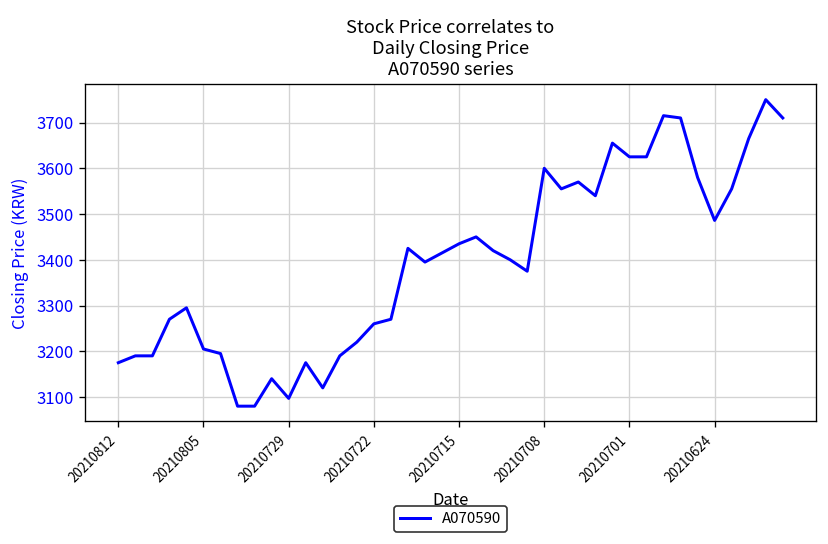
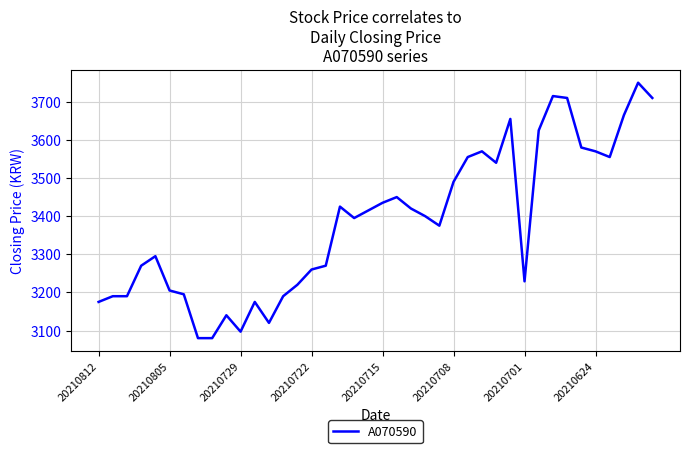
20210708: 3600 -> 3490
20210701: 3630 -> 3230
20210624: 3490 -> 3570
